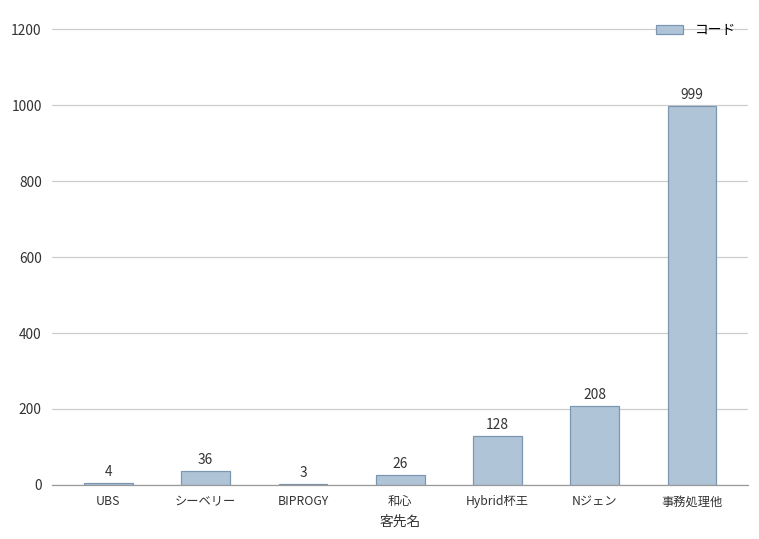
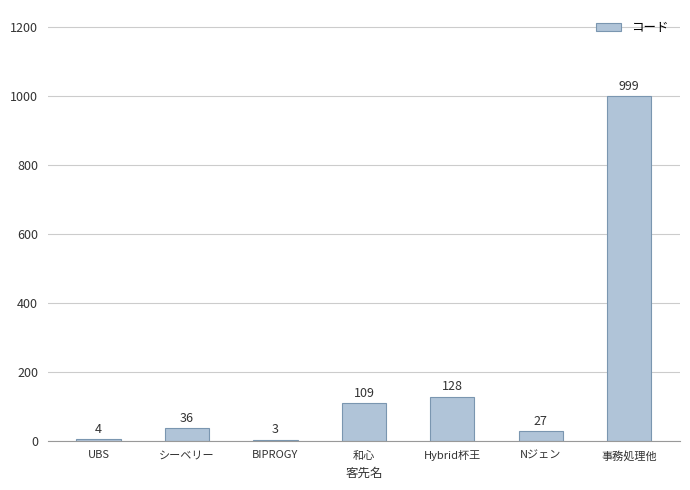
和心: 26 -> 109
Nジェン: 208 -> 27
